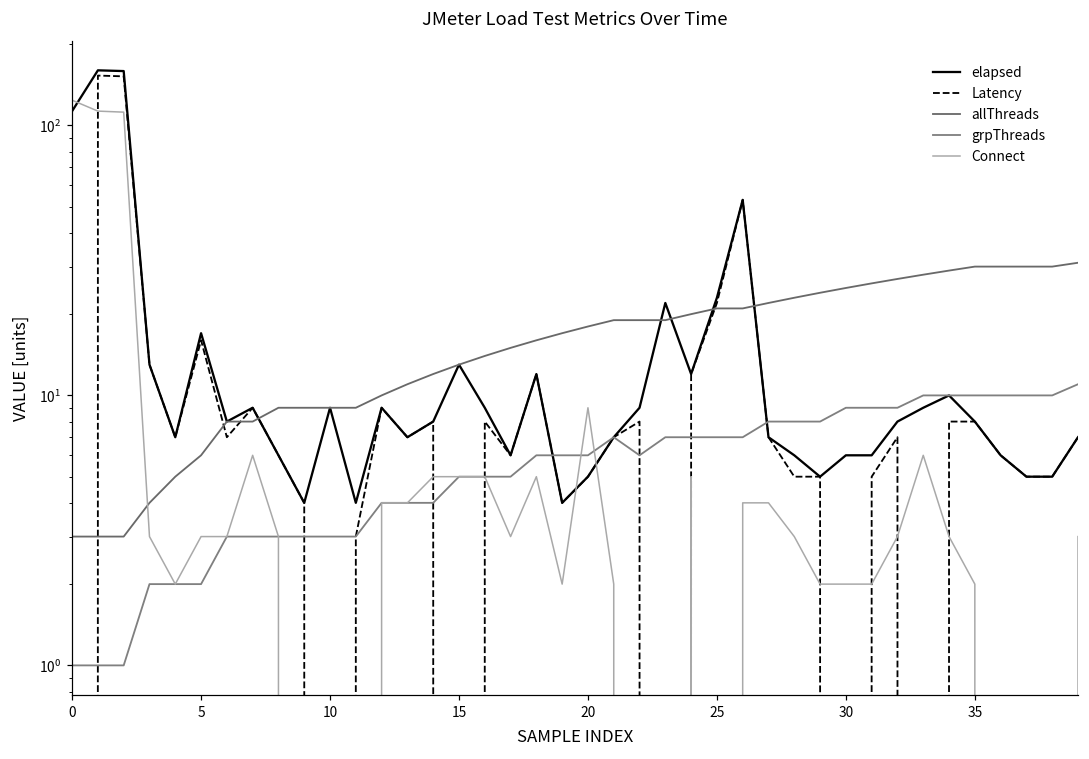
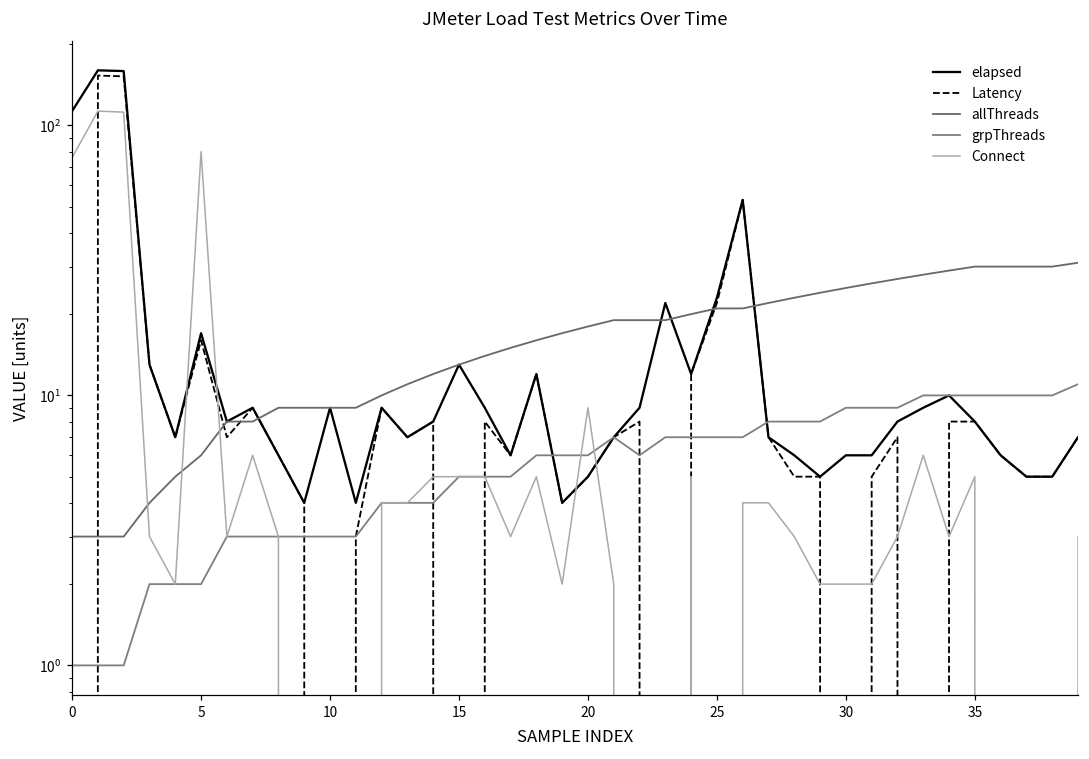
Connect, 0: 120 -> 76
Connect, 5: 3 -> 80
Connect, 35: 2 -> 5
